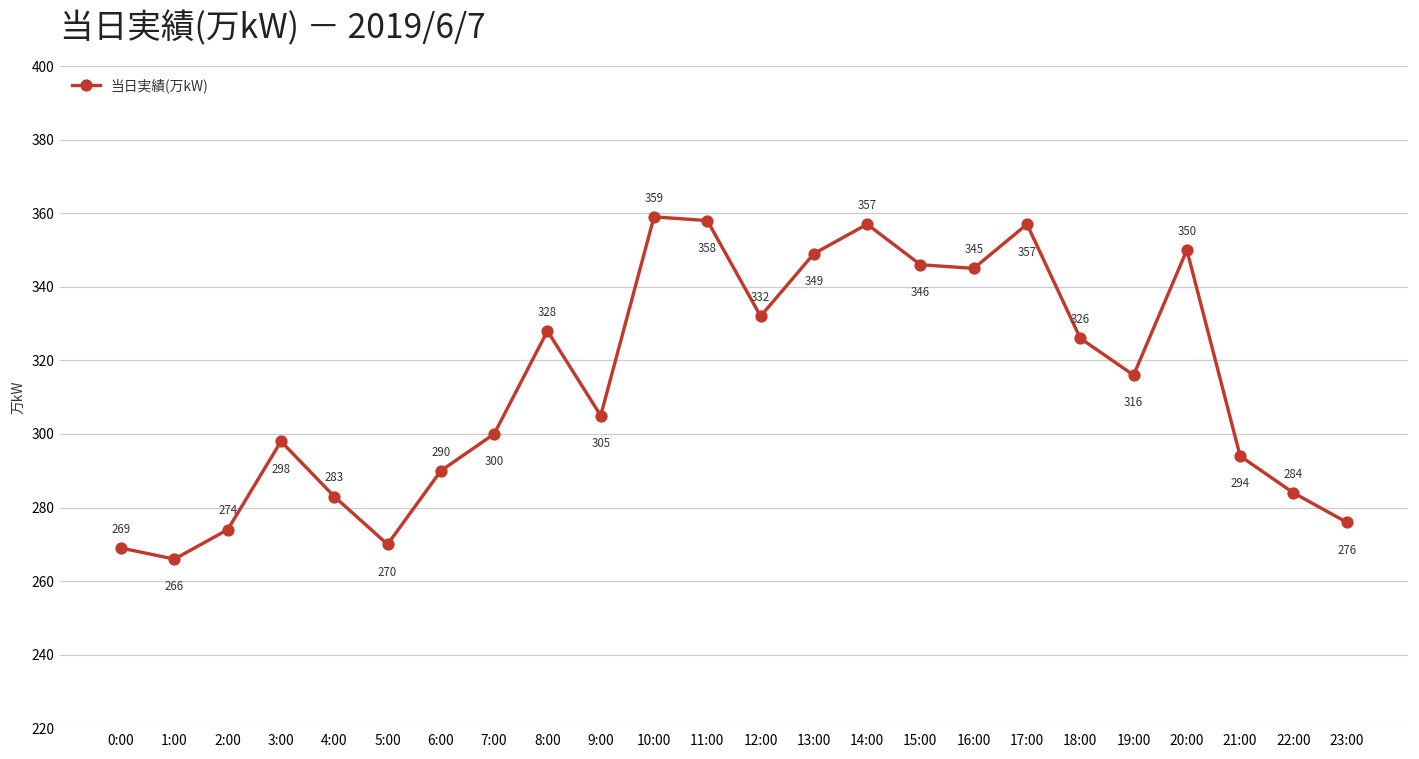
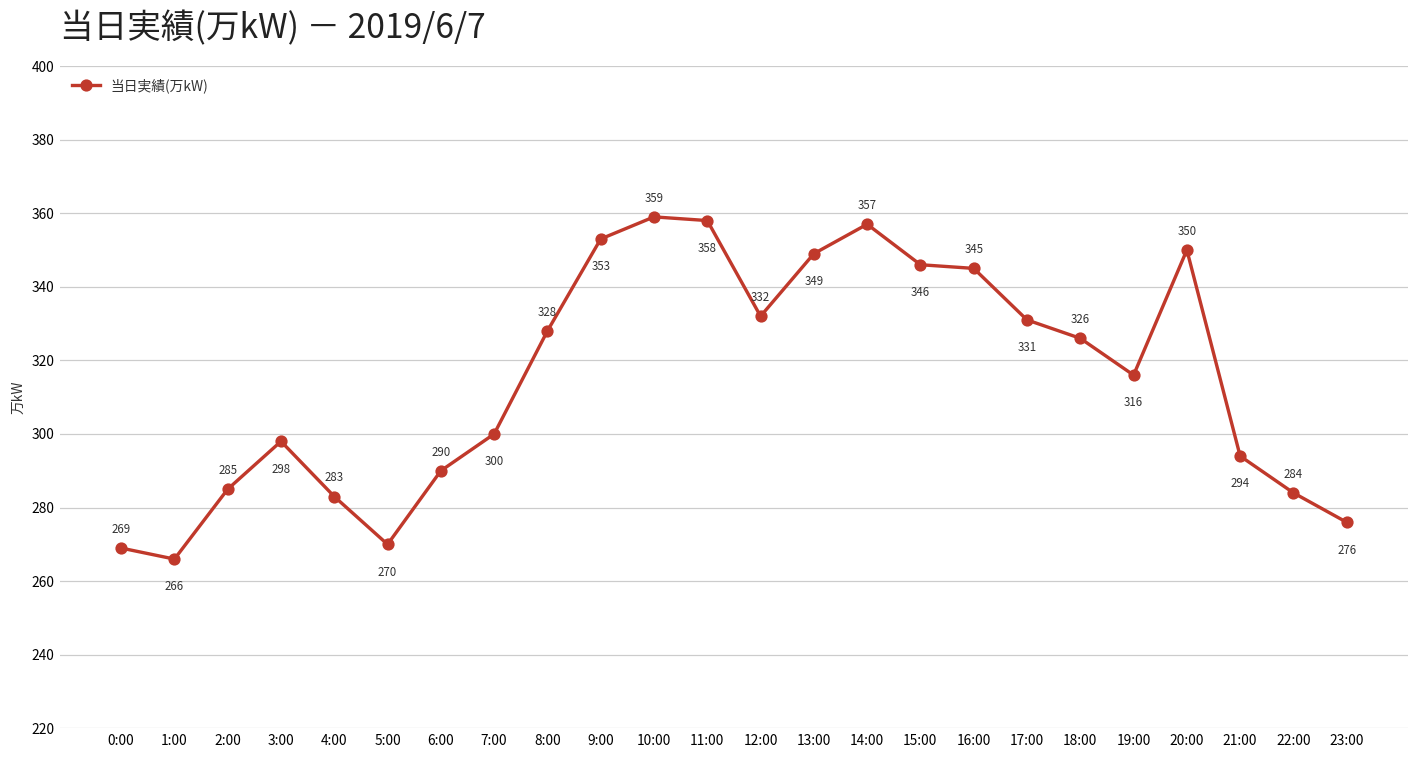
2:00: 274 -> 285
9:00: 305 -> 353
17:00: 357 -> 331
